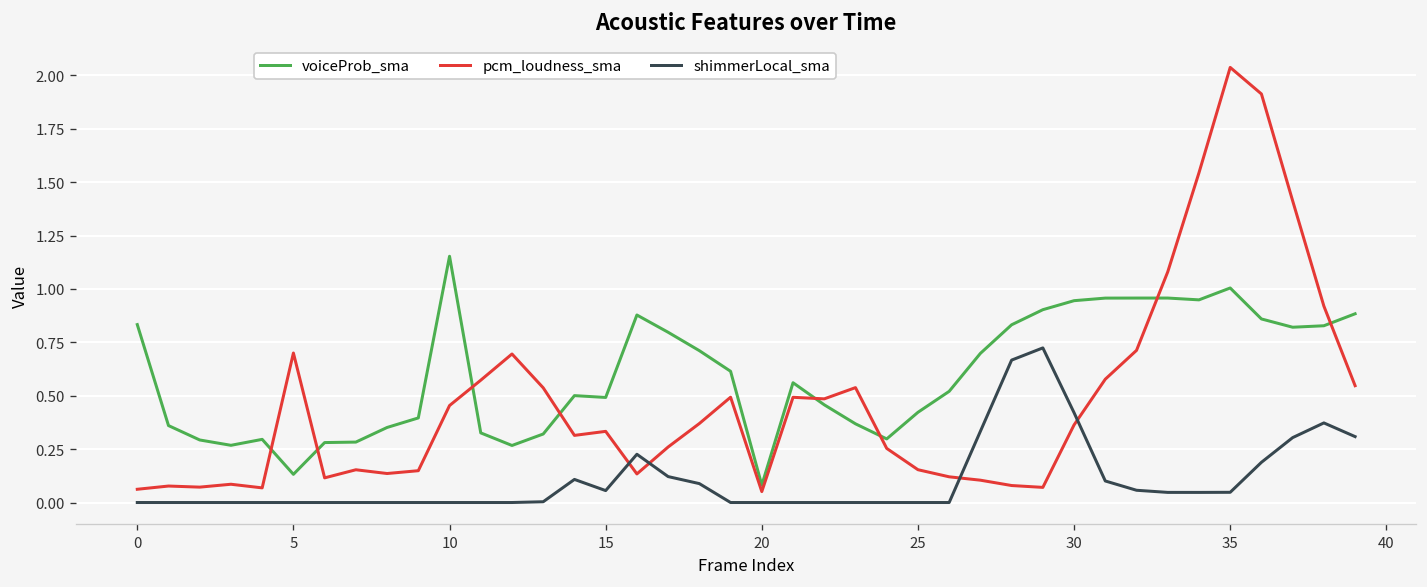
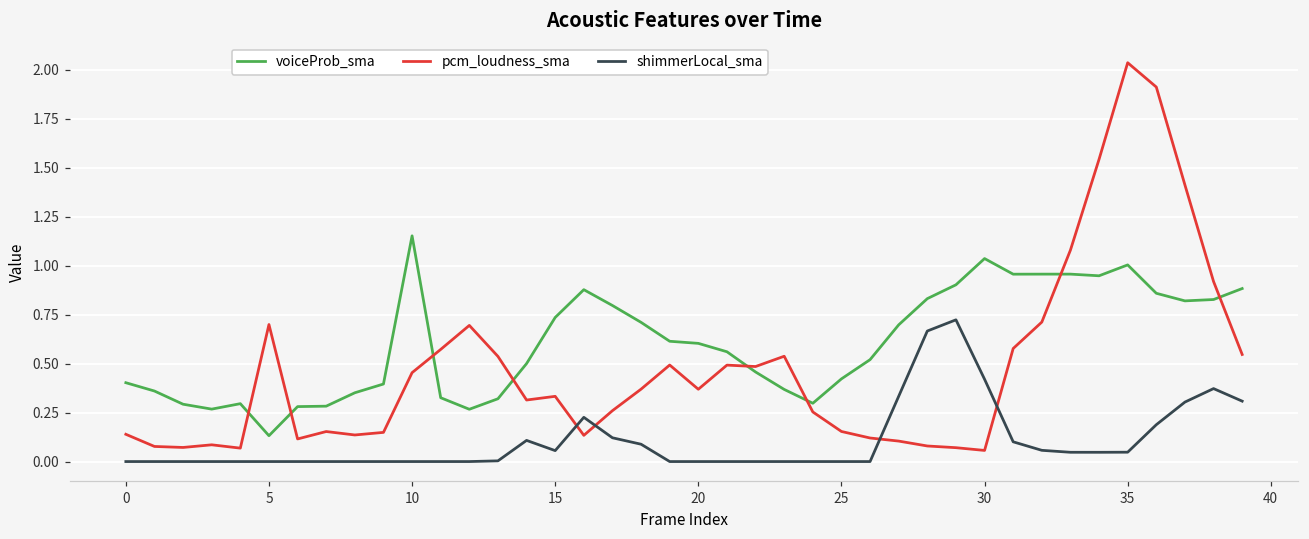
voiceProb_sma, 0: 0.83 -> 0.40
pcm_loudness_sma, 0: 0.06 -> 0.14
voiceProb_sma, 15: 0.49 -> 0.74
voiceProb_sma, 20: 0.08 -> 0.60
pcm_loudness_sma, 20: 0.05 -> 0.37
voiceProb_sma, 30: 0.94 -> 1.04
pcm_loudness_sma, 30: 0.36 -> 0.06
